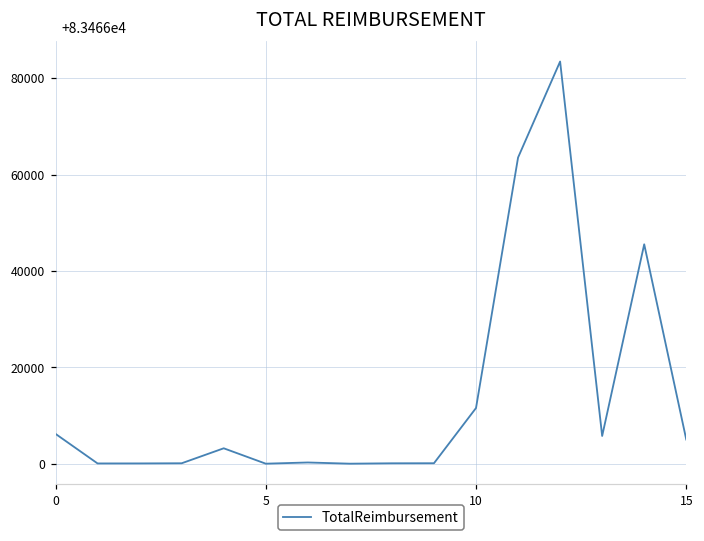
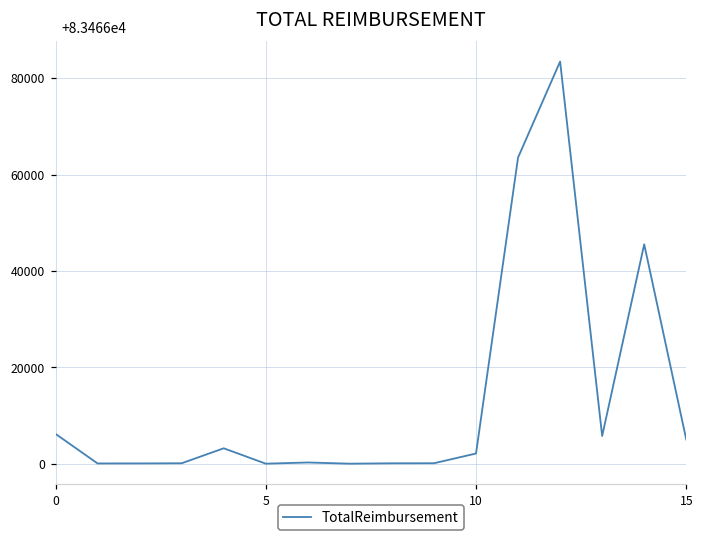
10: 12000 -> 2000
